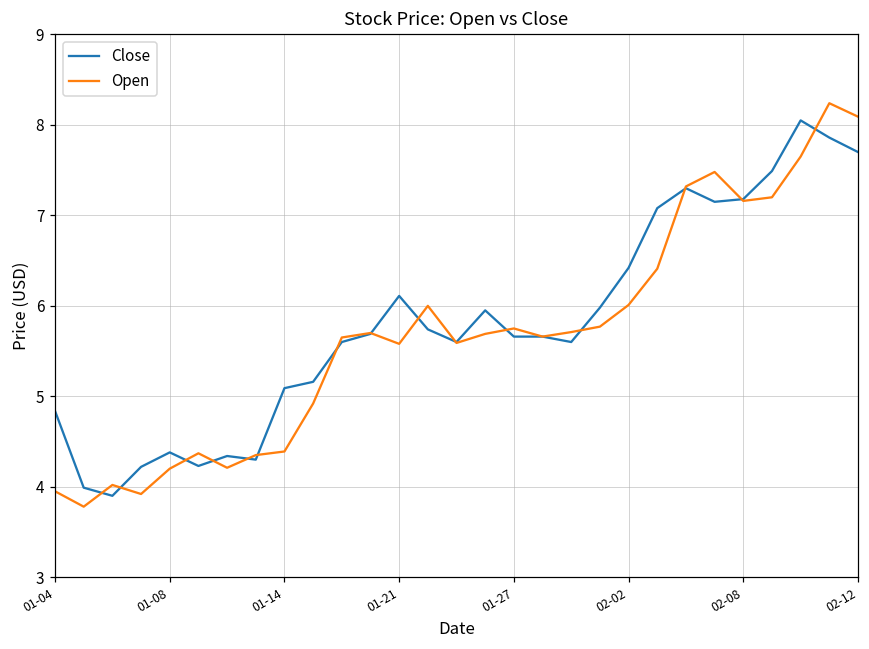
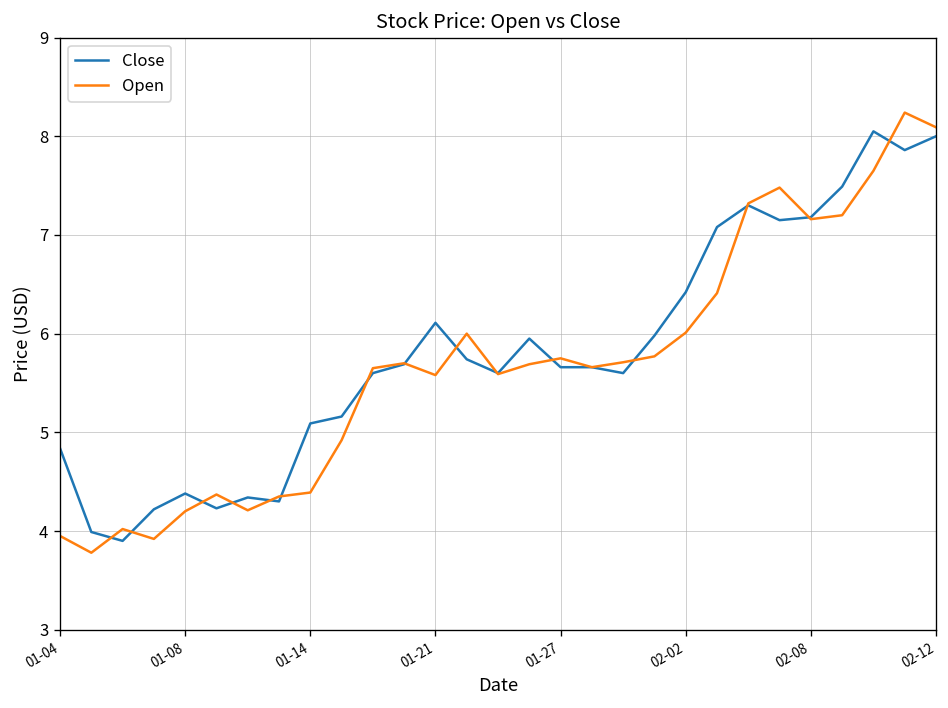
Close, 02-12: 7.7 -> 8.0
